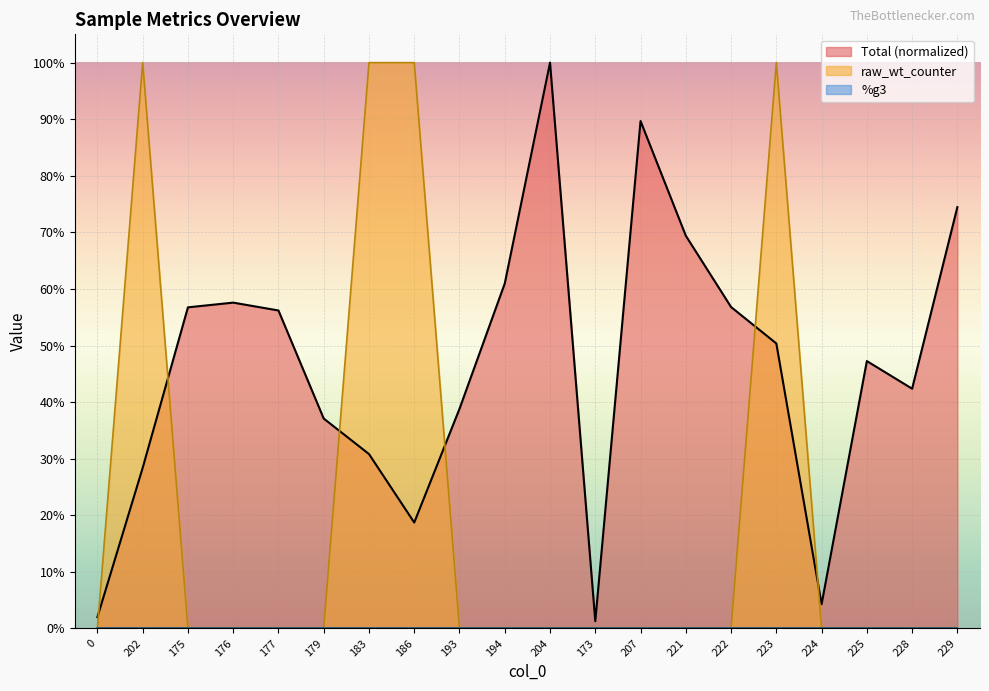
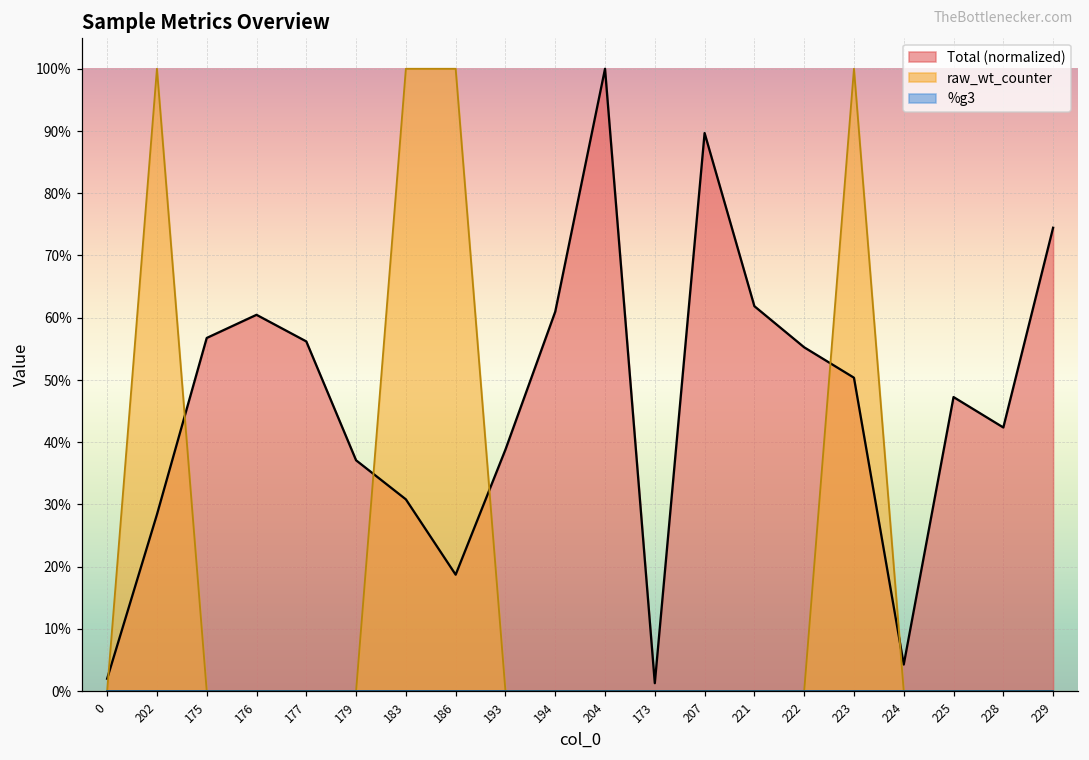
Total (normalized), 176: 58% -> 60%
Total (normalized), 221: 69% -> 62%
Total (normalized), 222: 57% -> 55%
